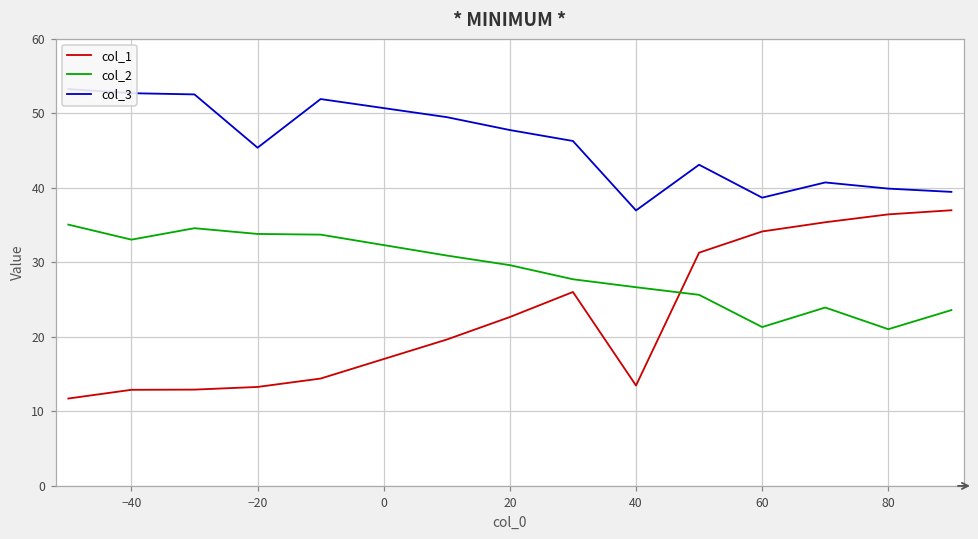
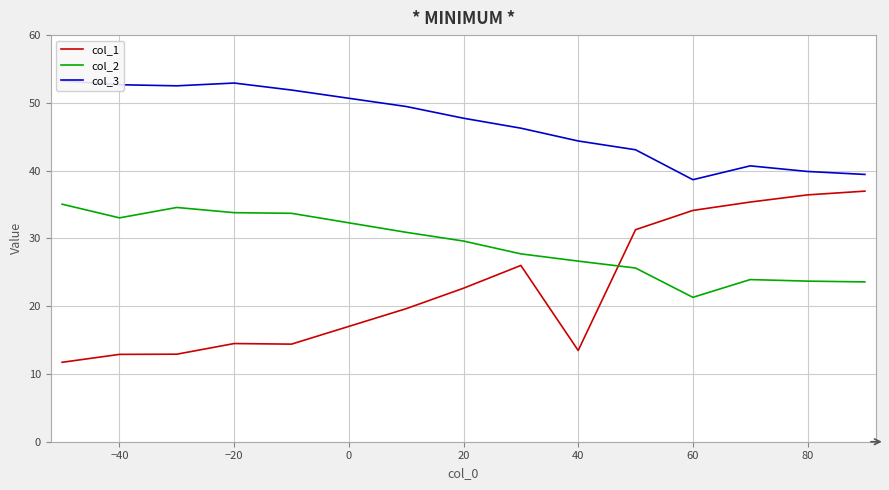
col_1, −20: 13 -> 14
col_3, −20: 45 -> 53
col_3, 40: 37 -> 44
col_2, 80: 21 -> 24
